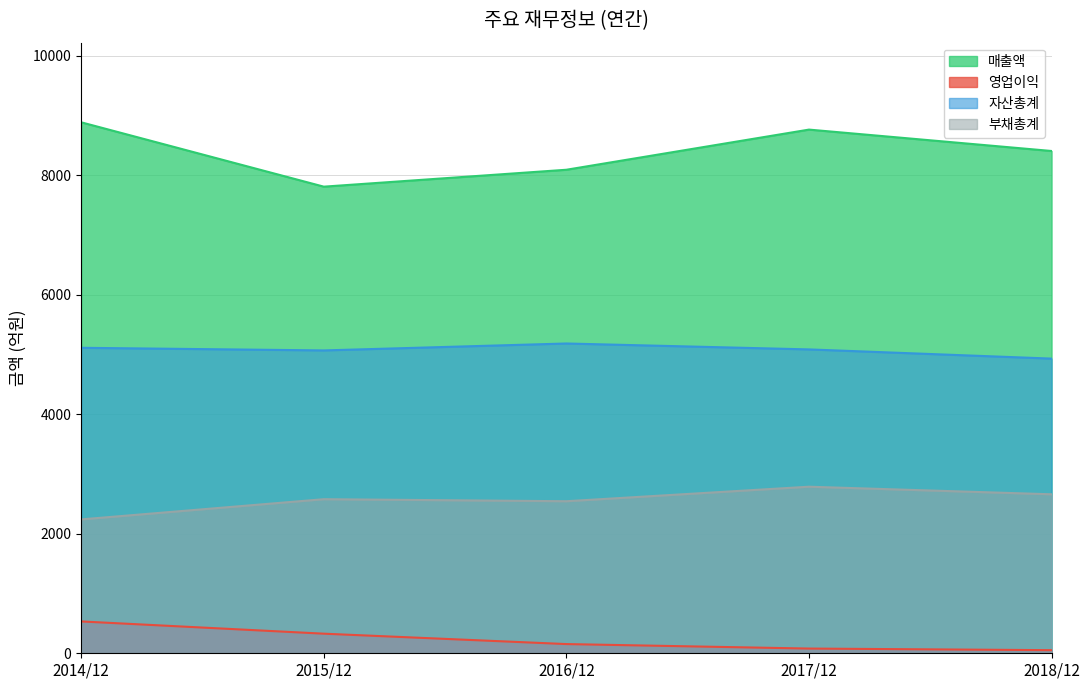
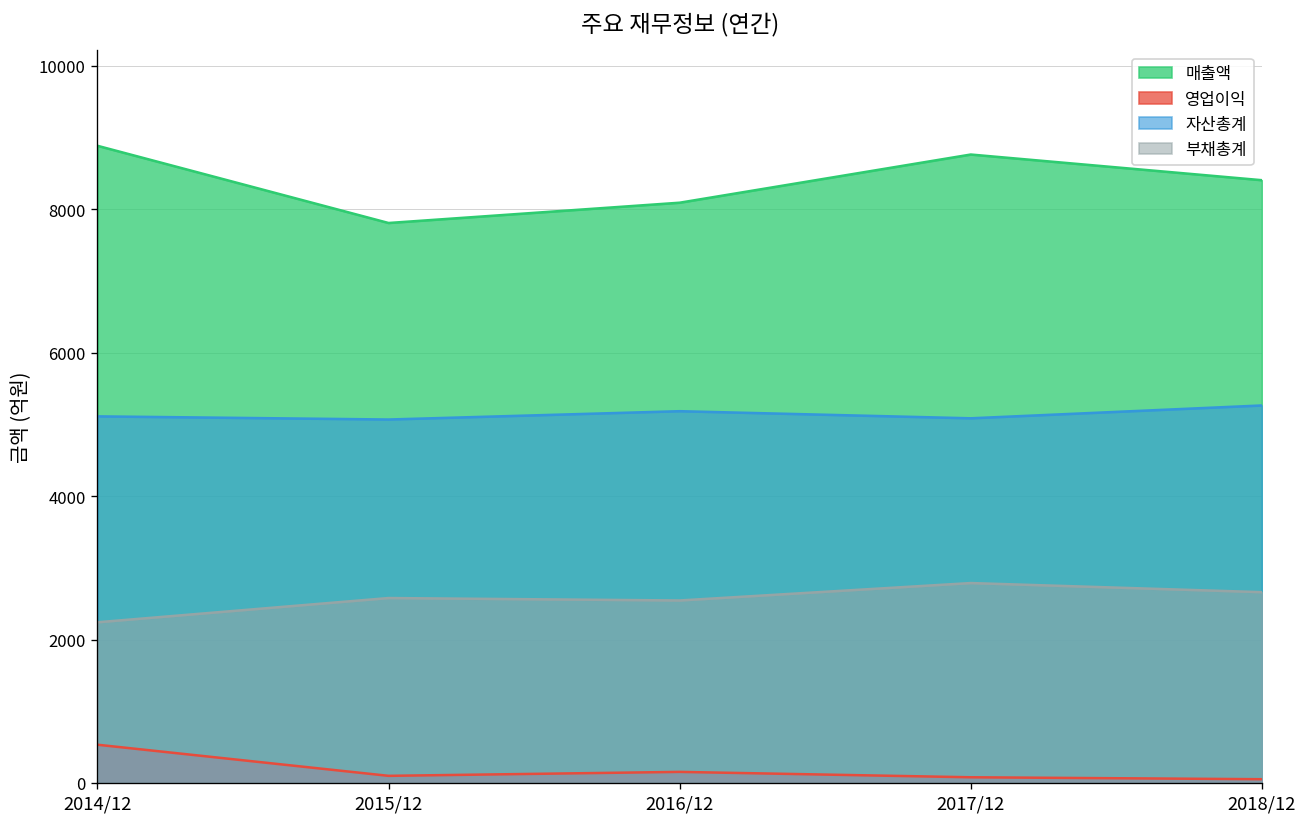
영업이익, 2015/12: 300 -> 100
자산총계, 2018/12: 4900 -> 5300
